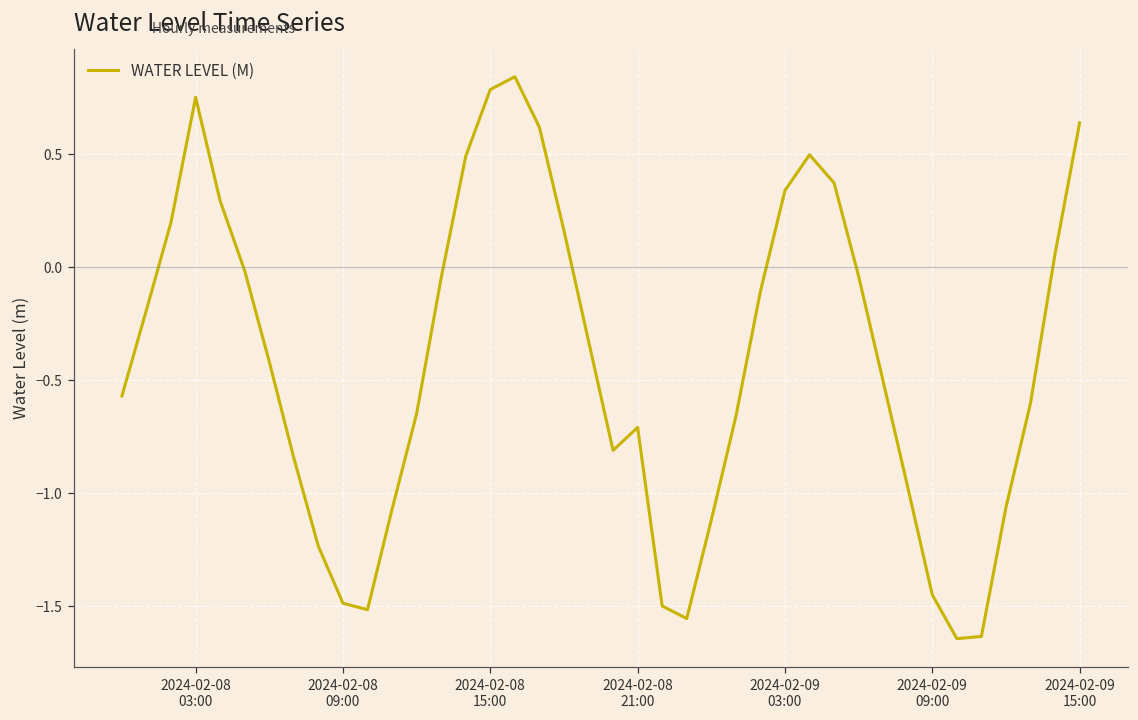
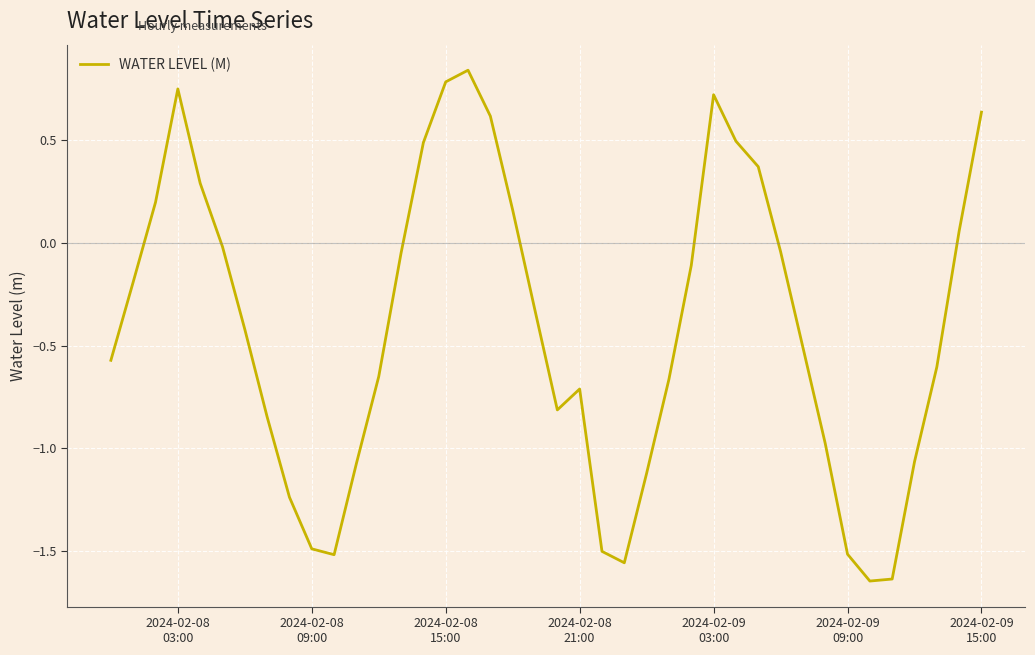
2024-02-09 03:00: 0.34 -> 0.72
2024-02-09 09:00: -1.45 -> -1.52
